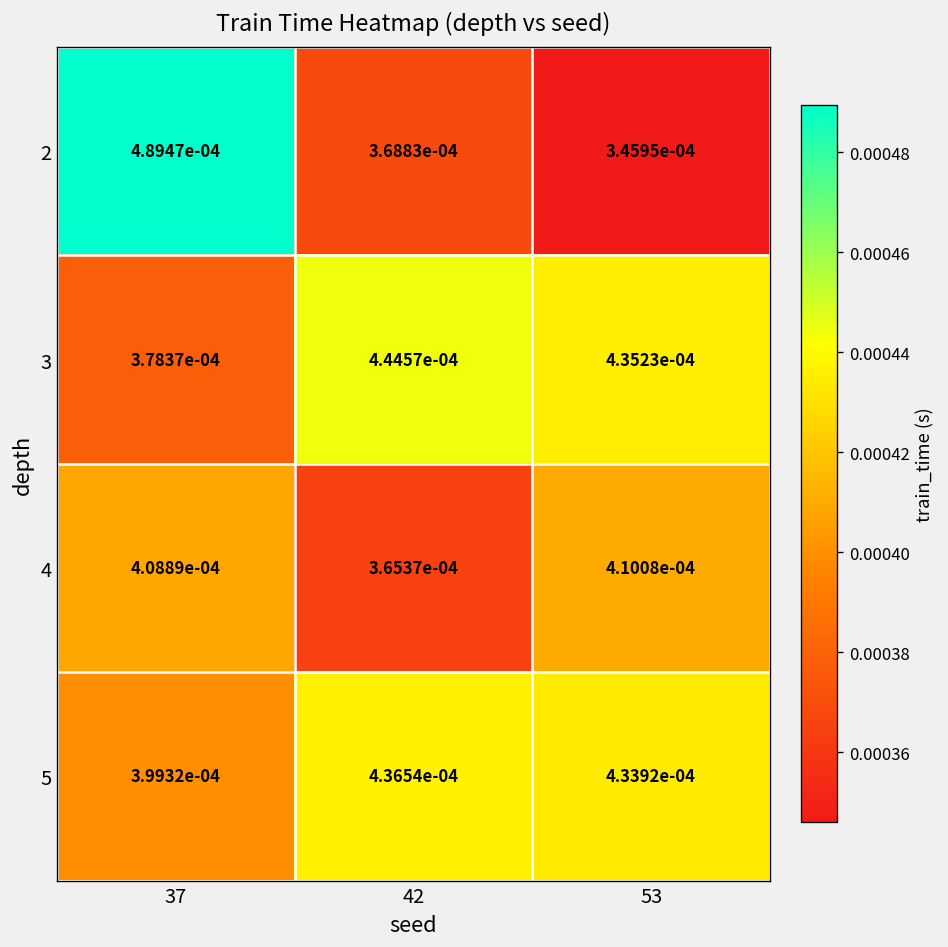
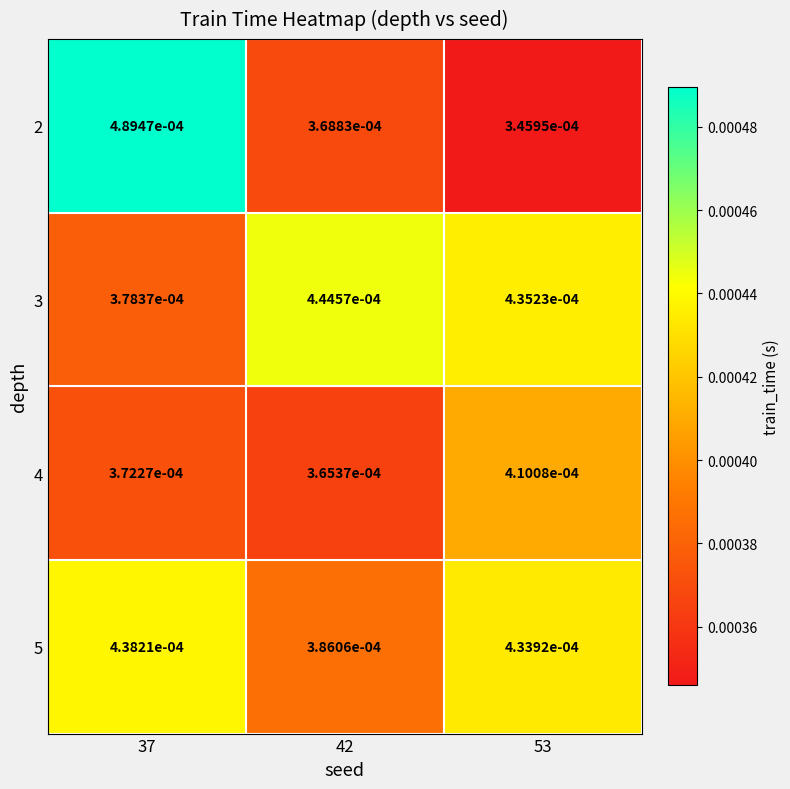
4, 37: 4.0889e-04 -> 3.7227e-04
5, 37: 3.9932e-04 -> 4.3821e-04
5, 42: 4.3654e-04 -> 3.8606e-04
